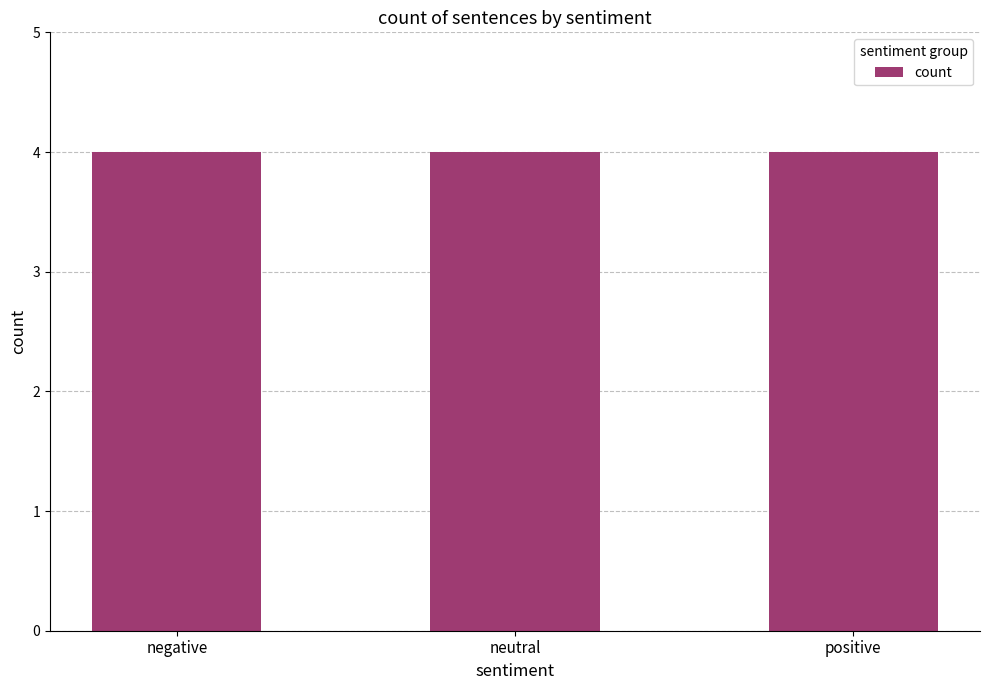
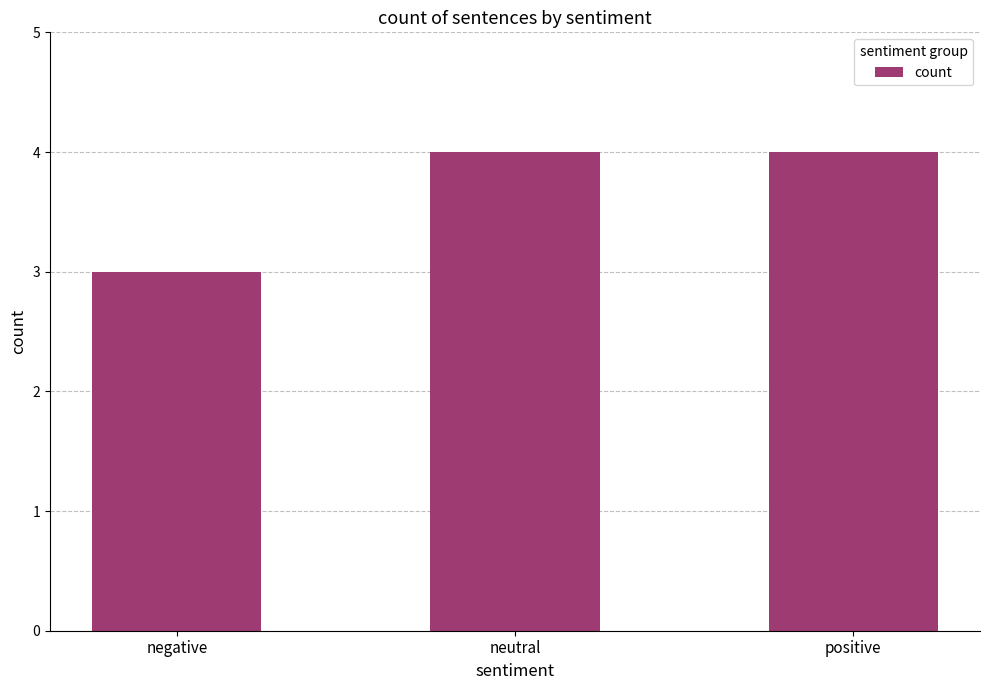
negative: 4 -> 3
